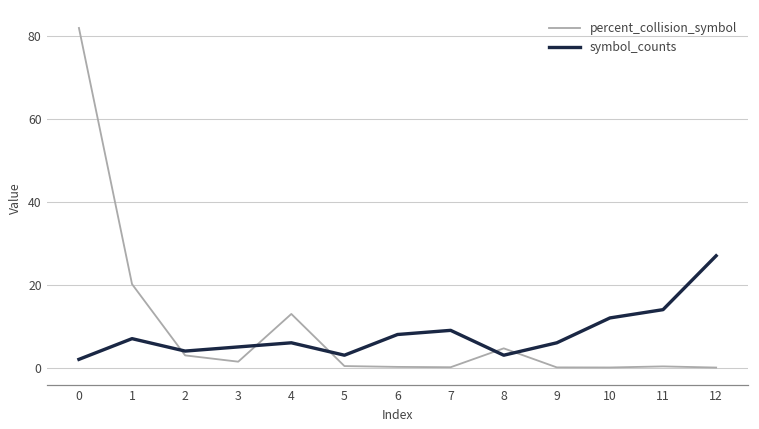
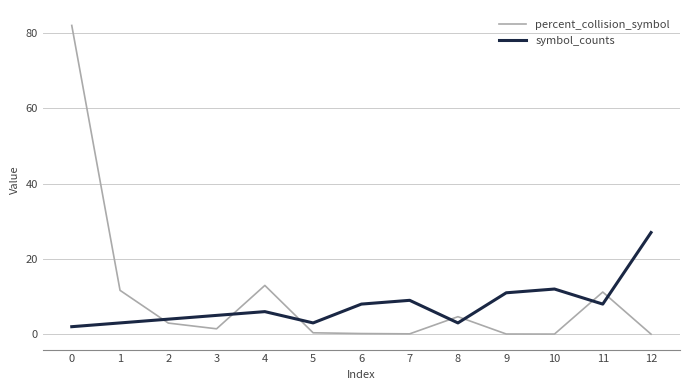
percent_collision_symbol, 1: 20 -> 12
symbol_counts, 1: 7 -> 3
symbol_counts, 9: 6 -> 11
percent_collision_symbol, 11: 0 -> 11
symbol_counts, 11: 14 -> 8
